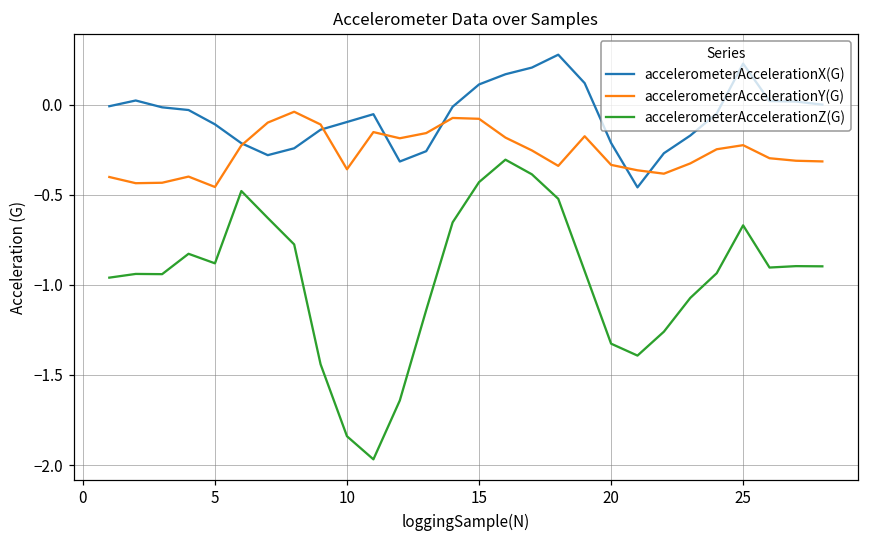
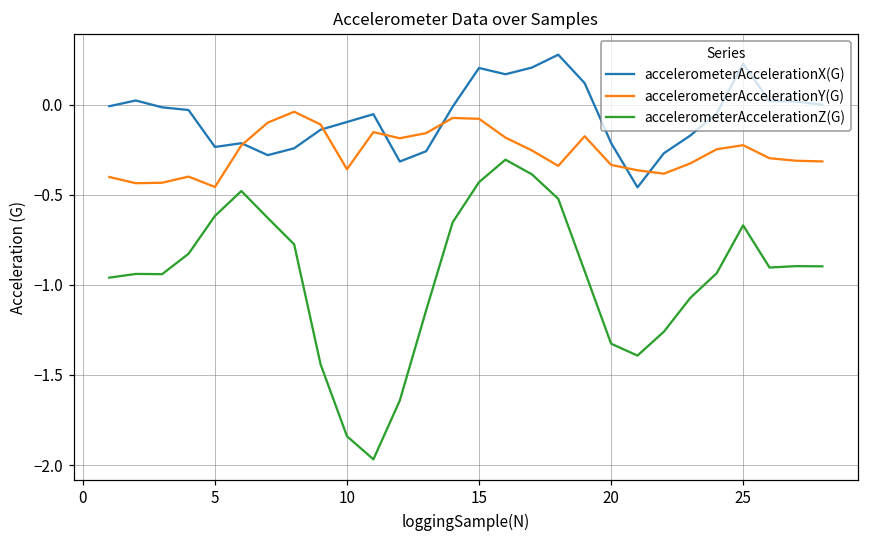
accelerometerAccelerationX(G), 5: -0.11 -> -0.23
accelerometerAccelerationZ(G), 5: -0.88 -> -0.62
accelerometerAccelerationX(G), 15: 0.11 -> 0.20
